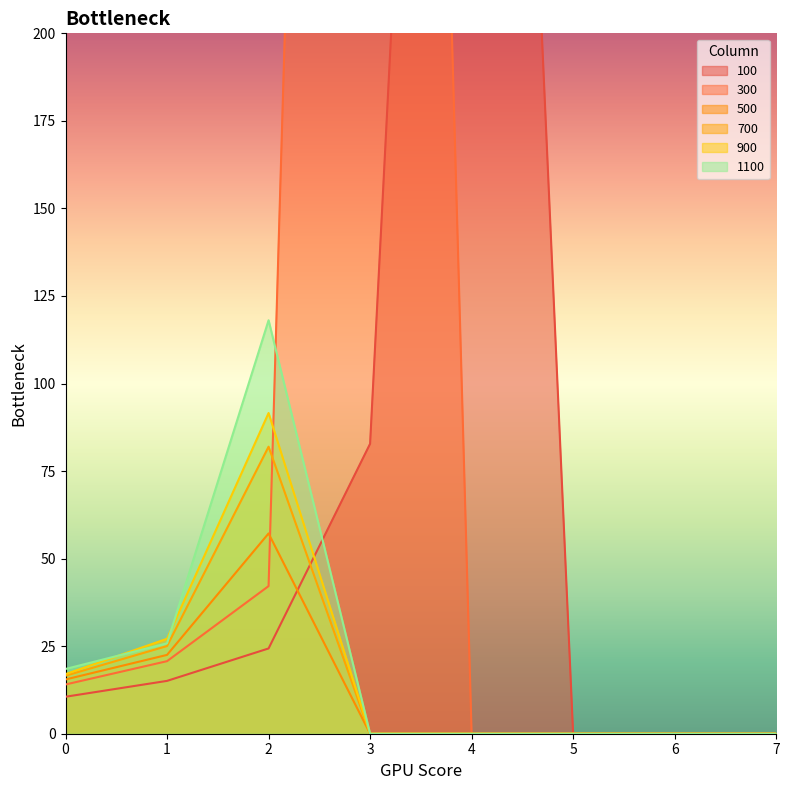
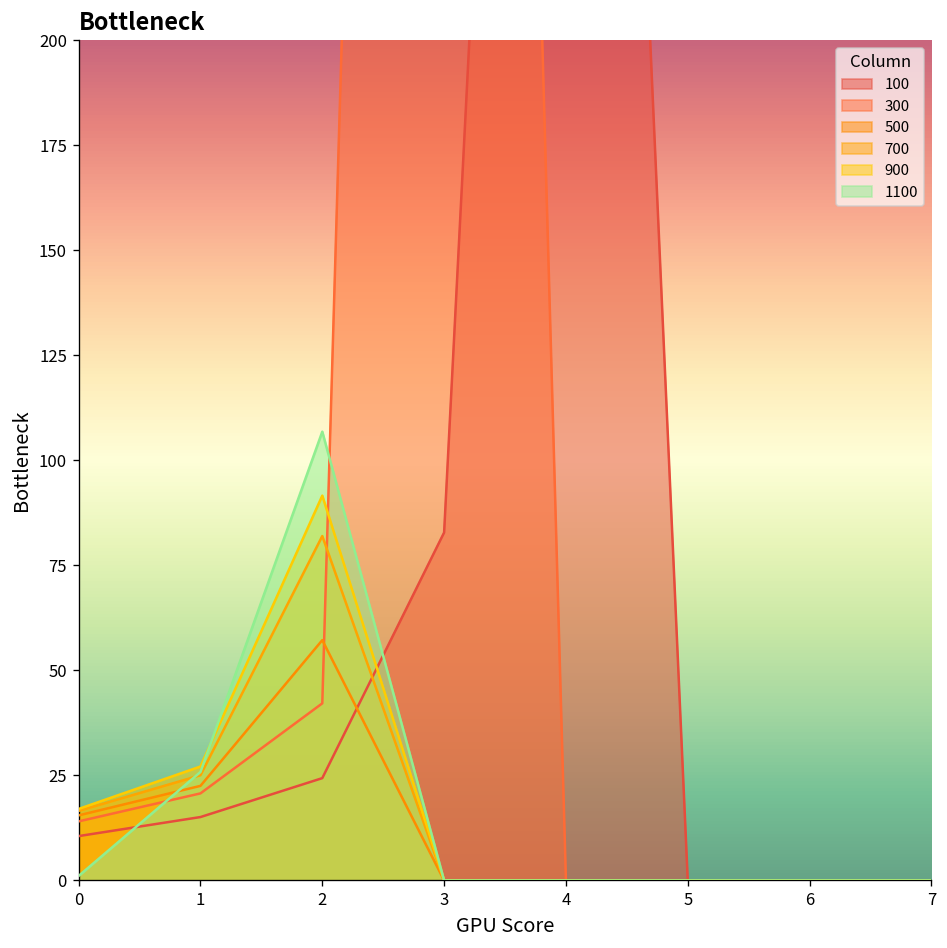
1100, 0: 18 -> 1
1100, 2: 118 -> 107
